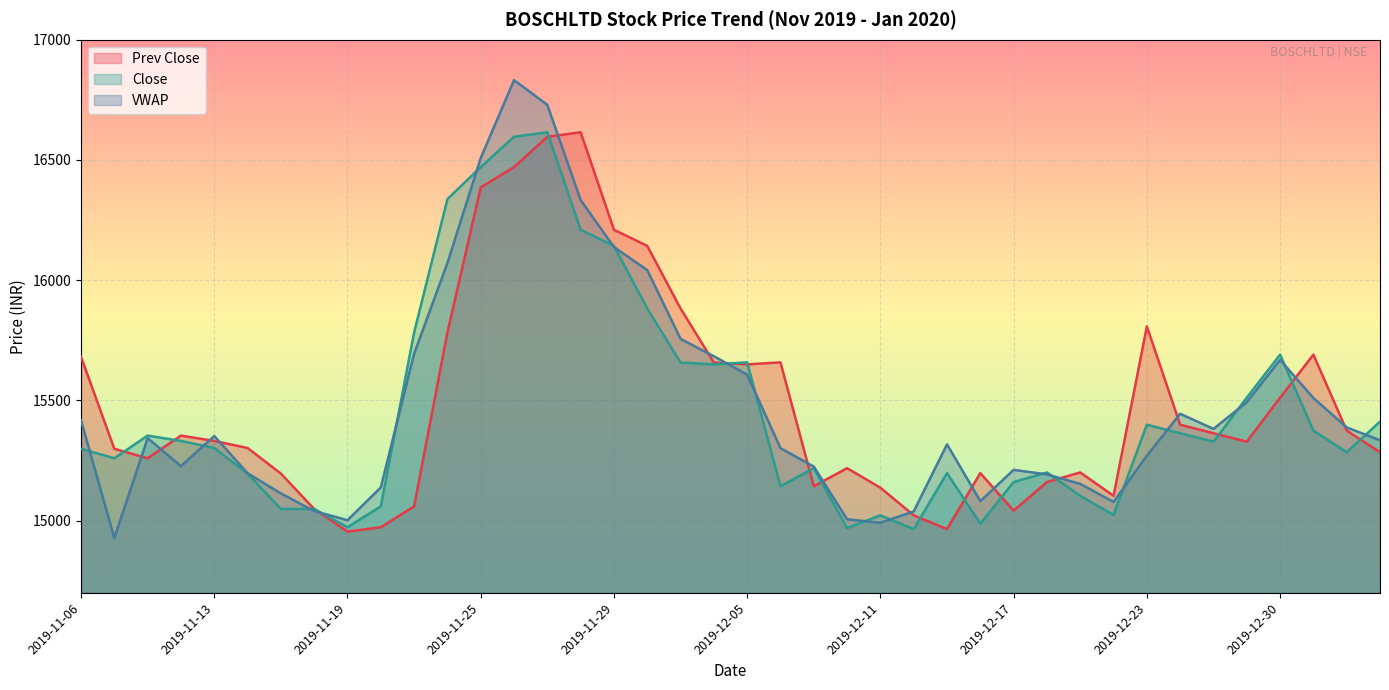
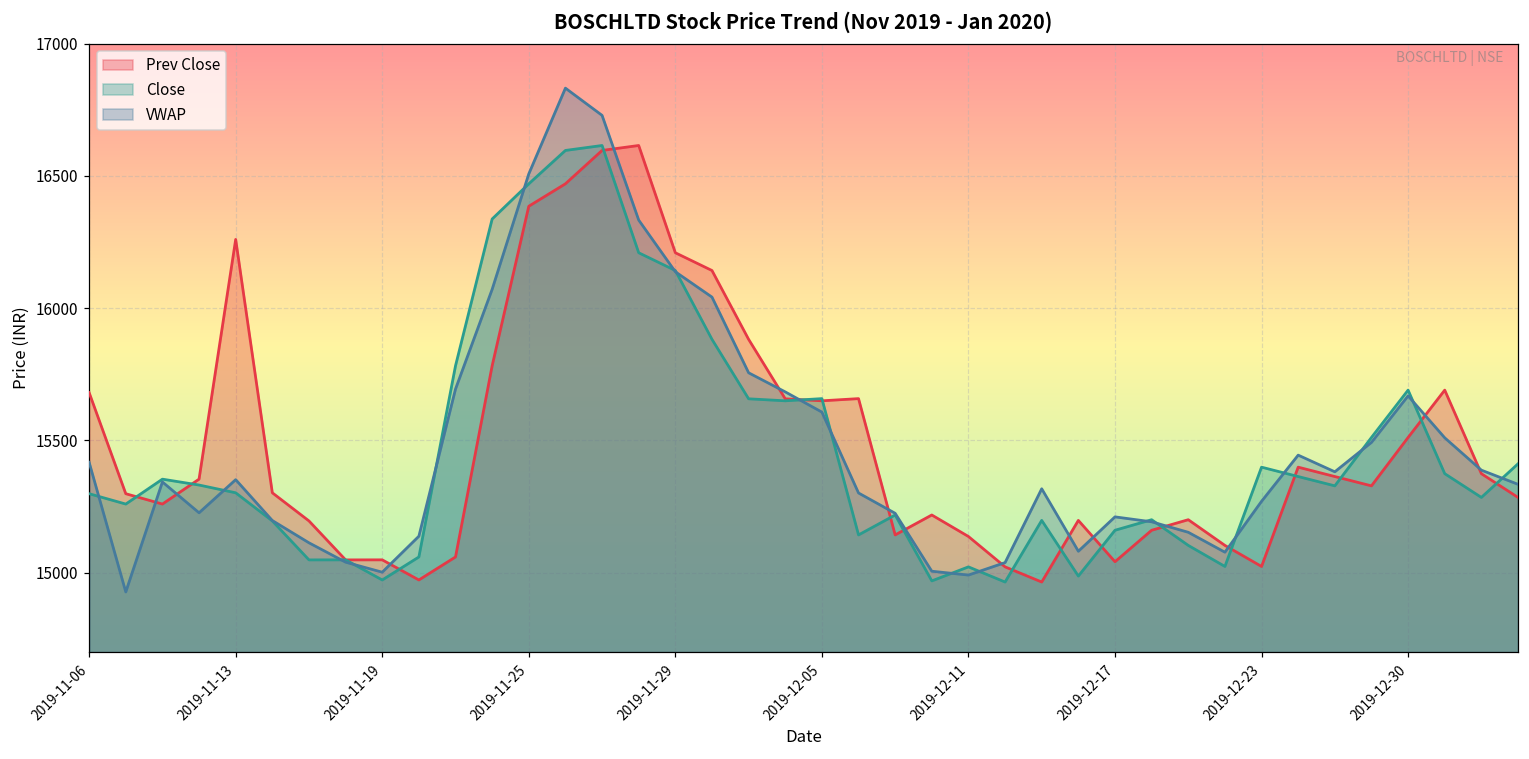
Prev Close, 2019-11-13: 15330 -> 16260
Prev Close, 2019-11-19: 14950 -> 15050
Prev Close, 2019-12-23: 15810 -> 15020
